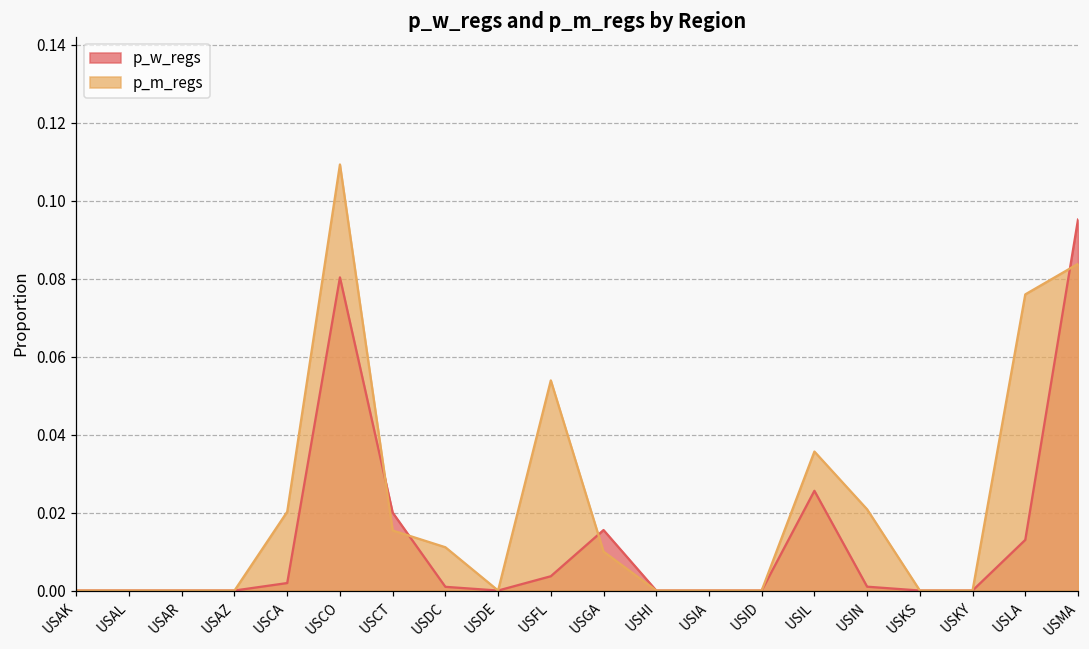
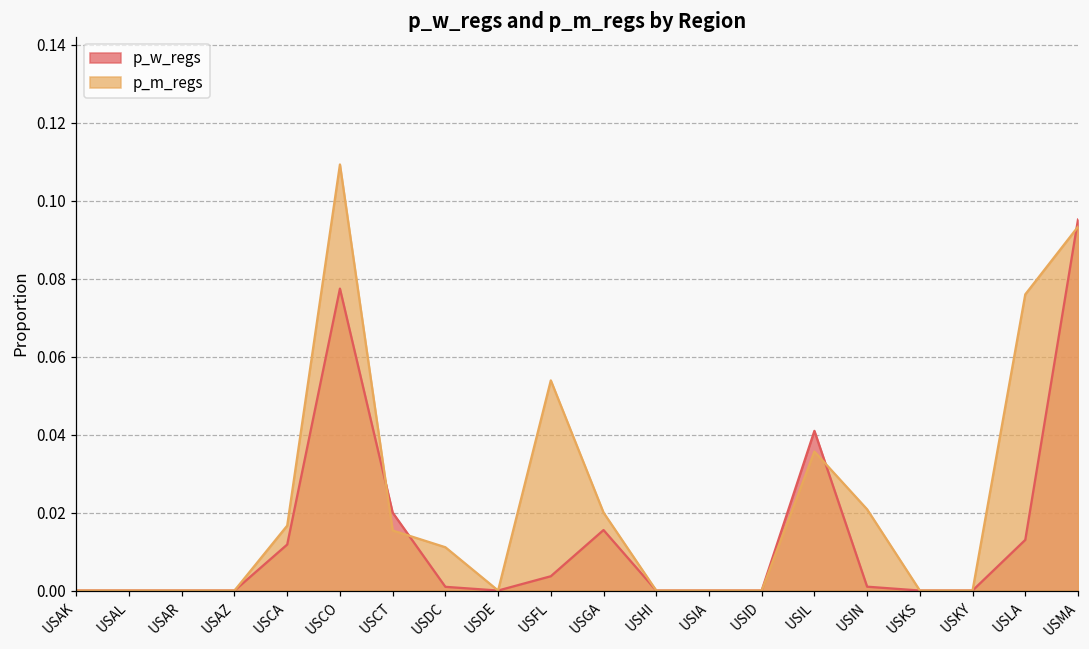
p_w_regs, USCA: 0.002 -> 0.012
p_m_regs, USCA: 0.020 -> 0.017
p_w_regs, USCO: 0.080 -> 0.077
p_m_regs, USGA: 0.01 -> 0.02
p_w_regs, USIL: 0.026 -> 0.041
p_m_regs, USMA: 0.084 -> 0.093
